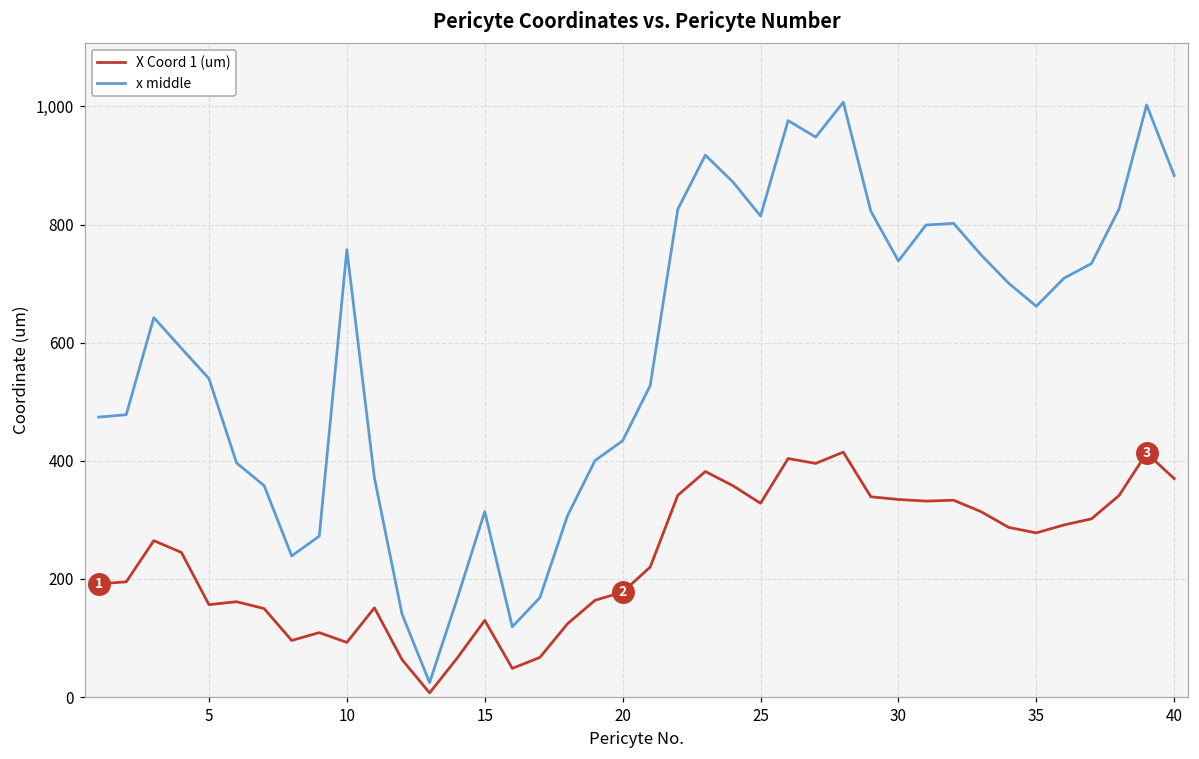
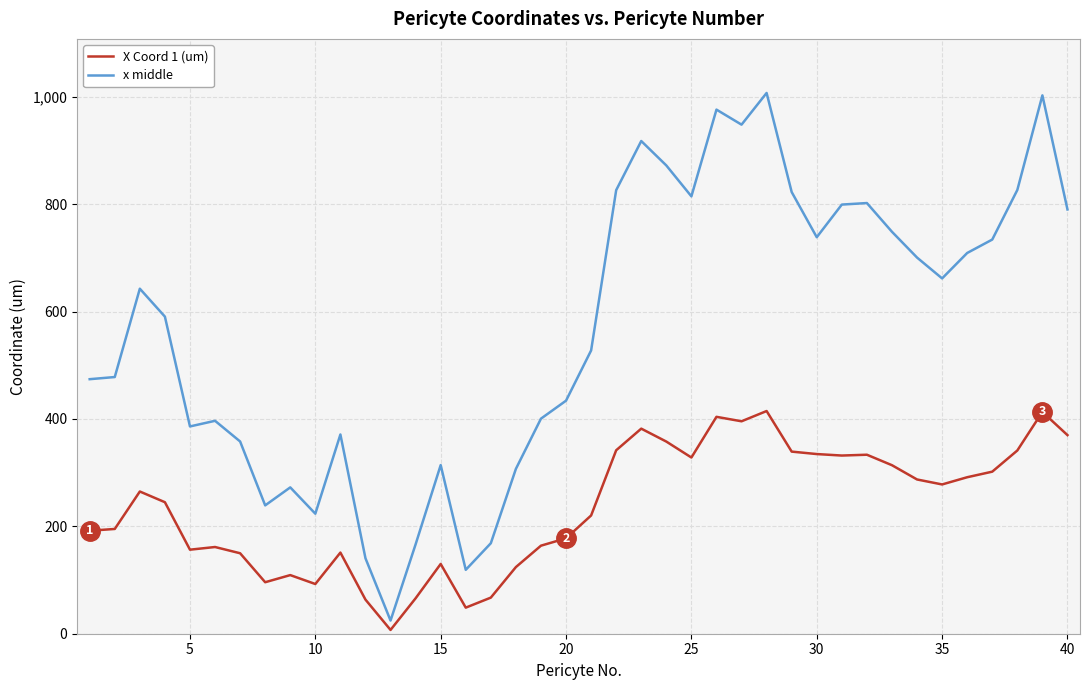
x middle, 5: 540 -> 390
x middle, 10: 760 -> 220
x middle, 40: 880 -> 790
